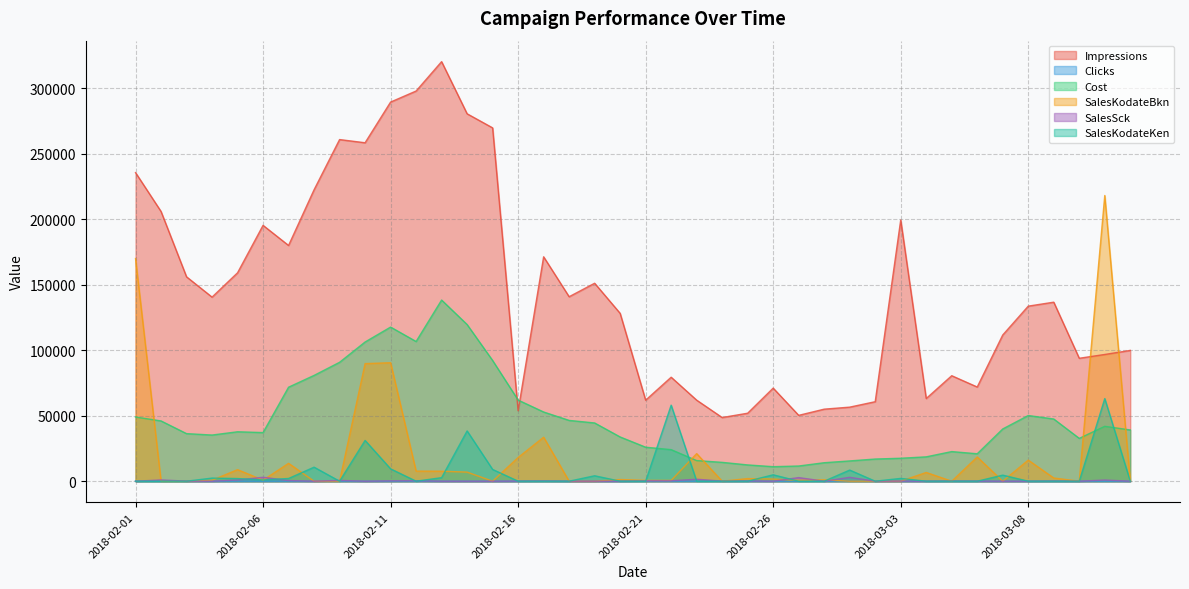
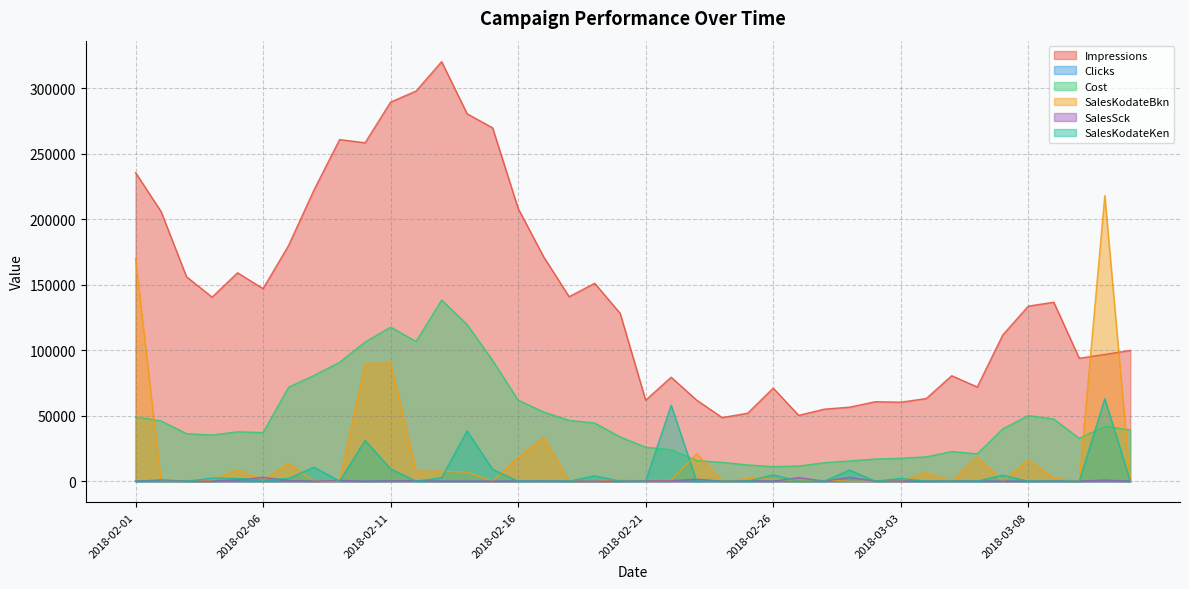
Impressions, 2018-02-06: 195000 -> 147000
Impressions, 2018-02-16: 54000 -> 208000
Impressions, 2018-03-03: 199000 -> 60000
